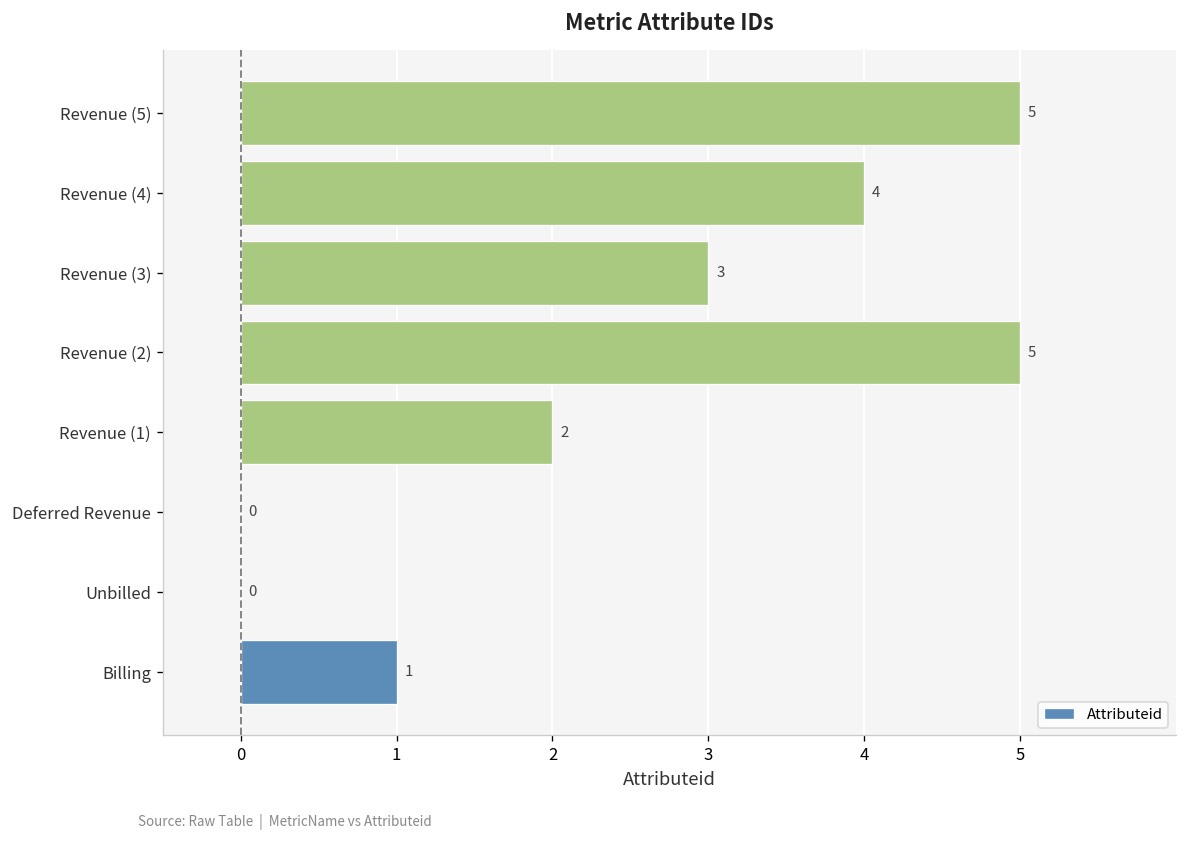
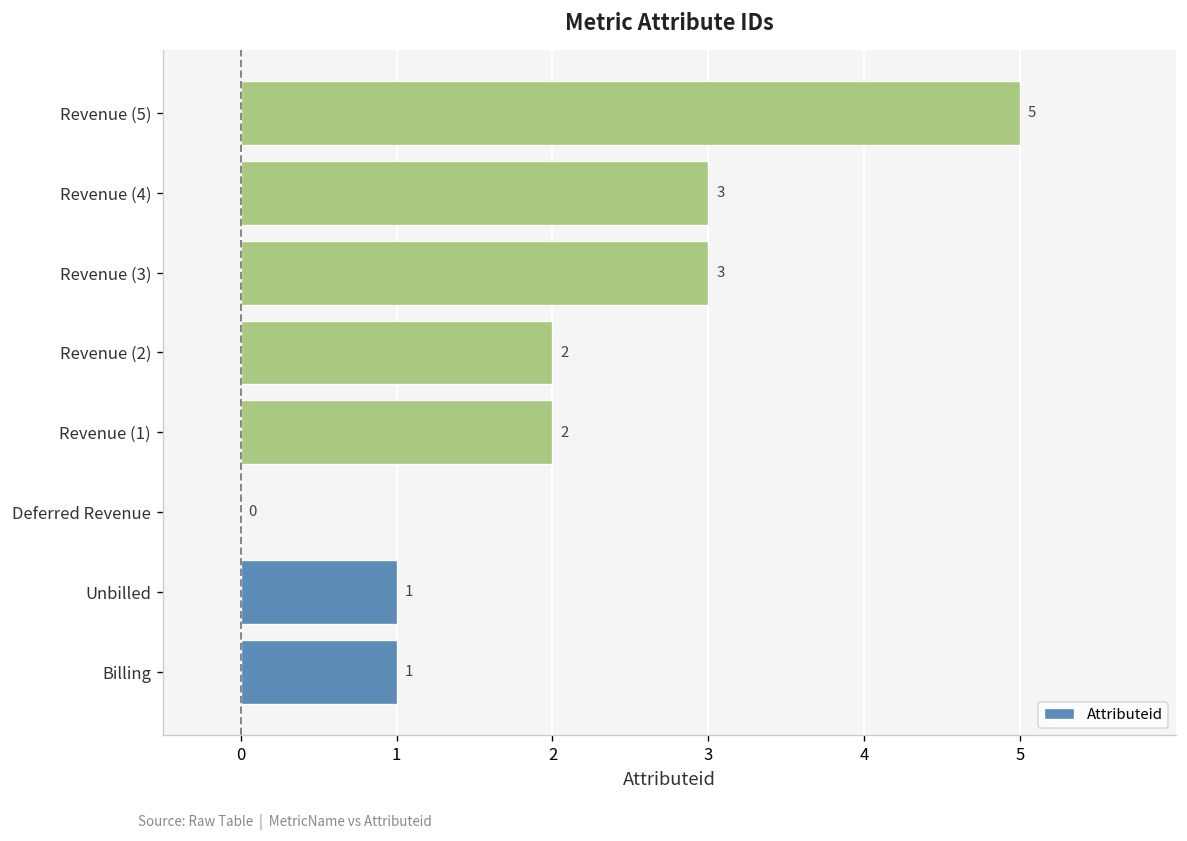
Revenue (4): 4 -> 3
Revenue (2): 5 -> 2
Unbilled: 0 -> 1
